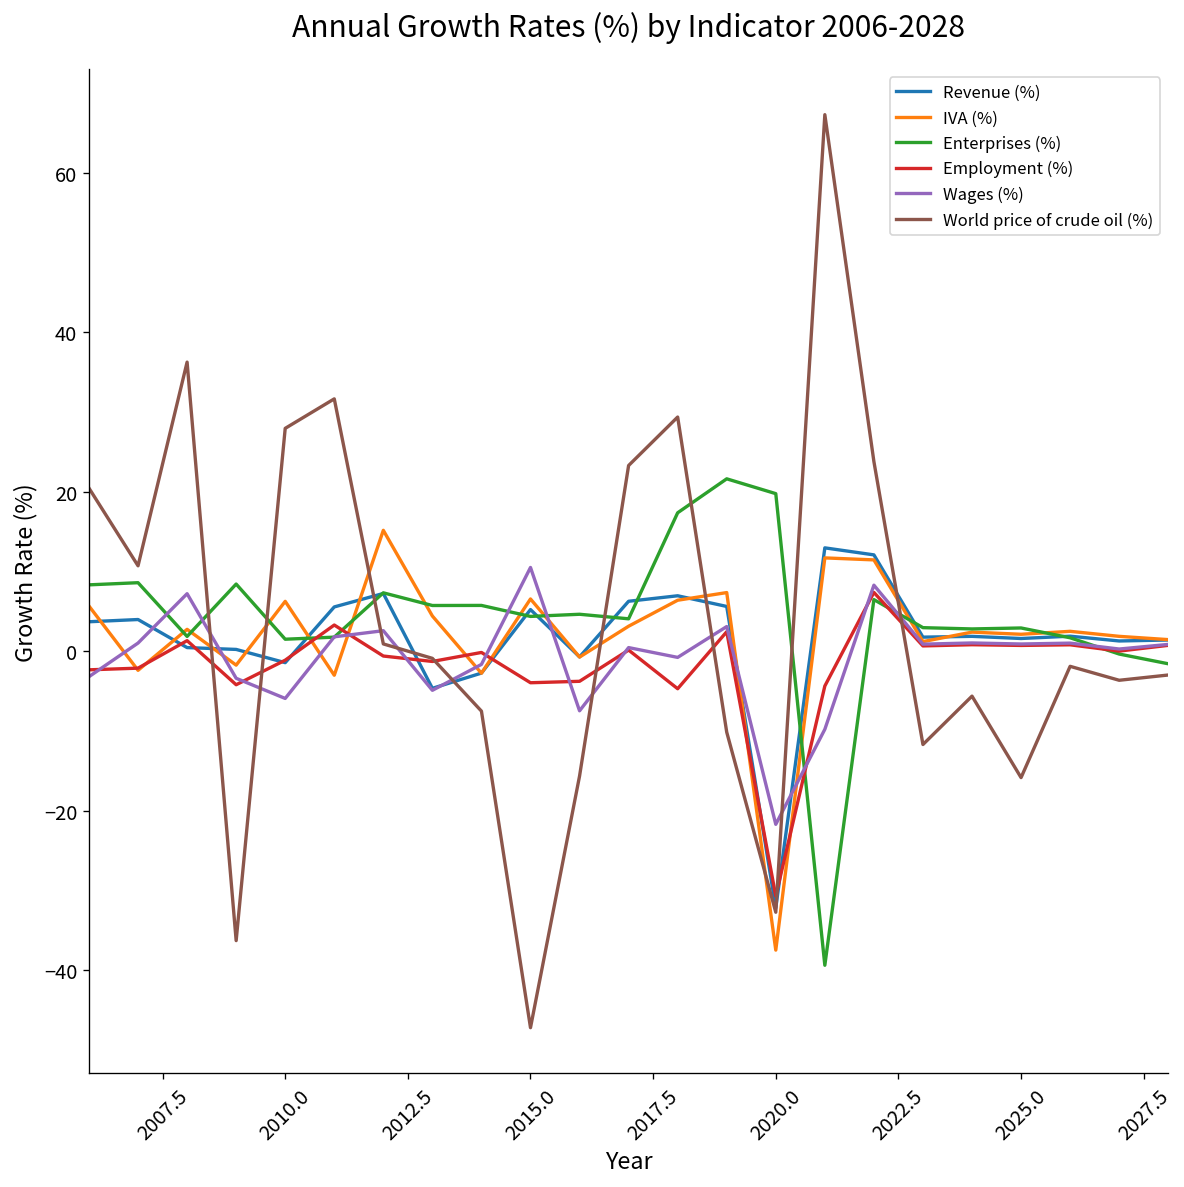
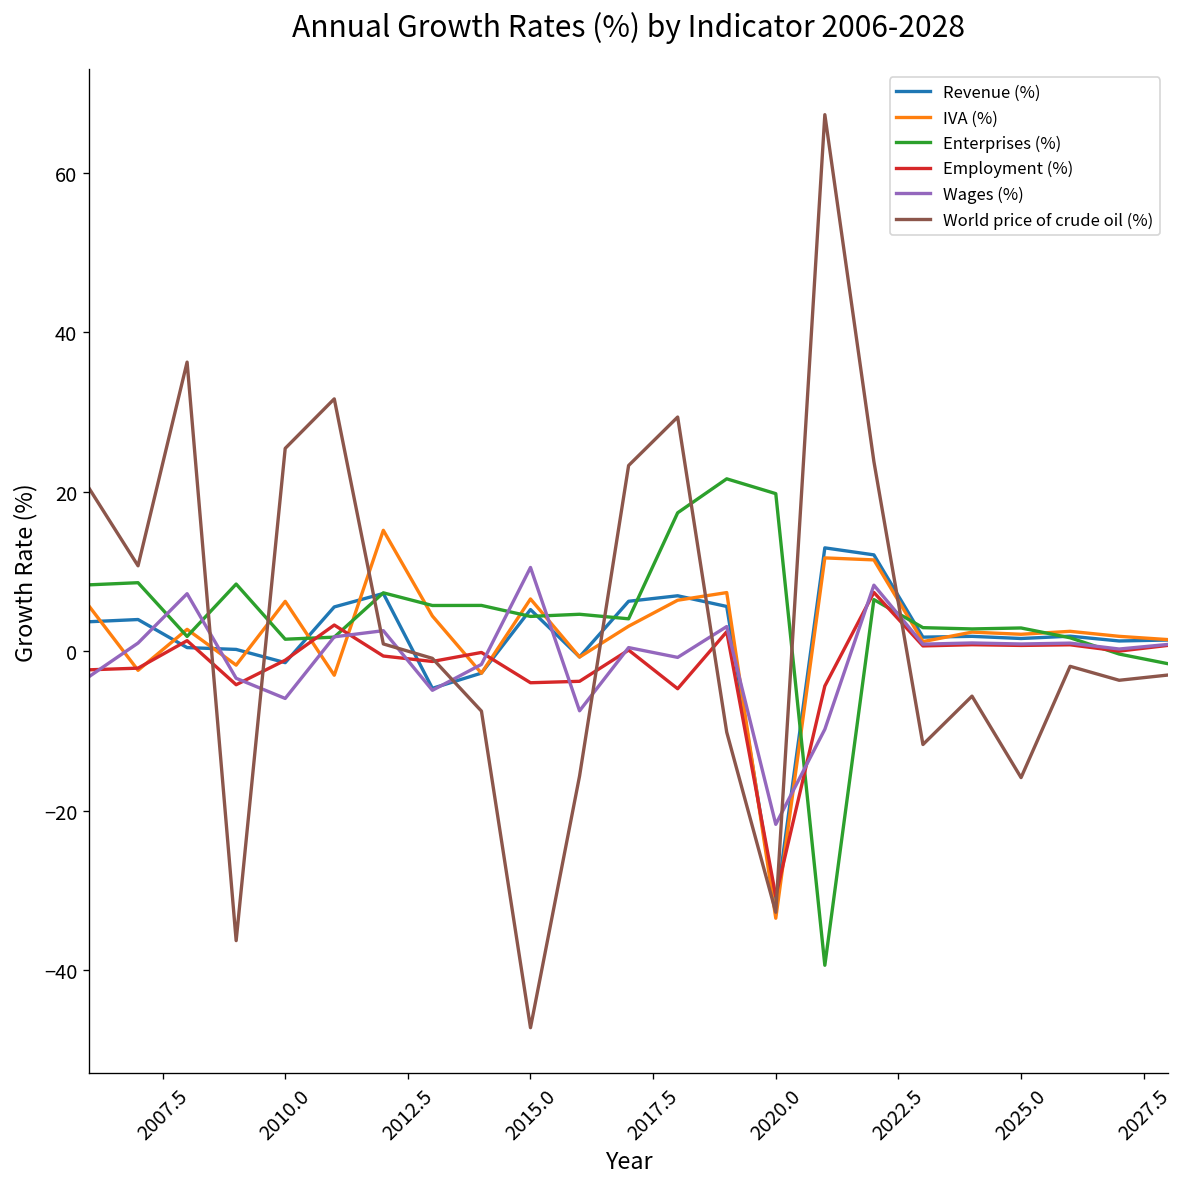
World price of crude oil (%), 2010.0: 28 -> 25
IVA (%), 2020.0: -38 -> -34
